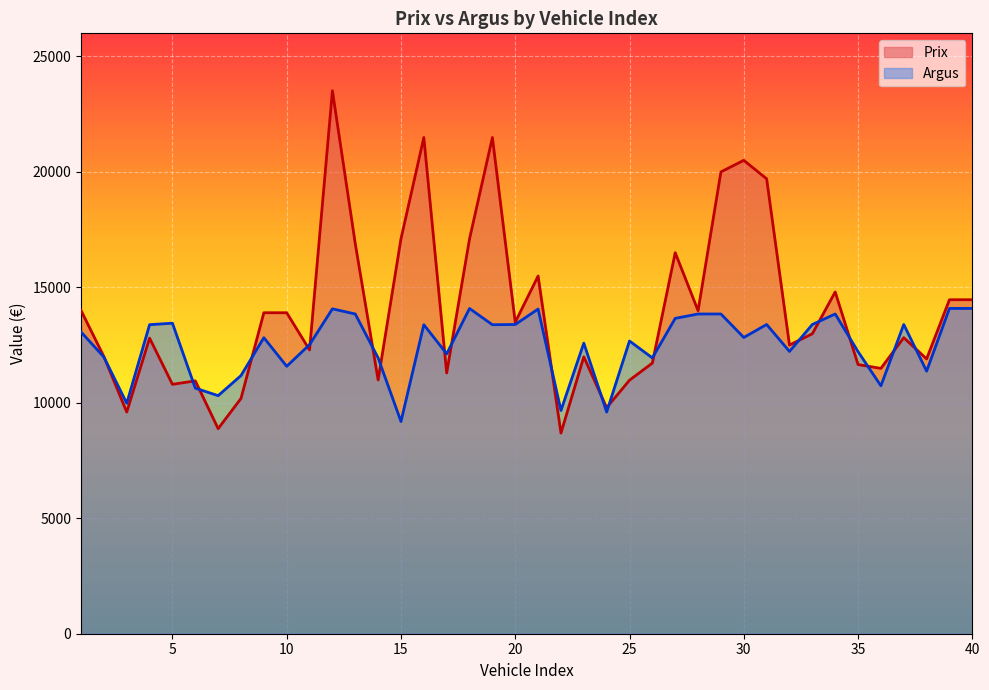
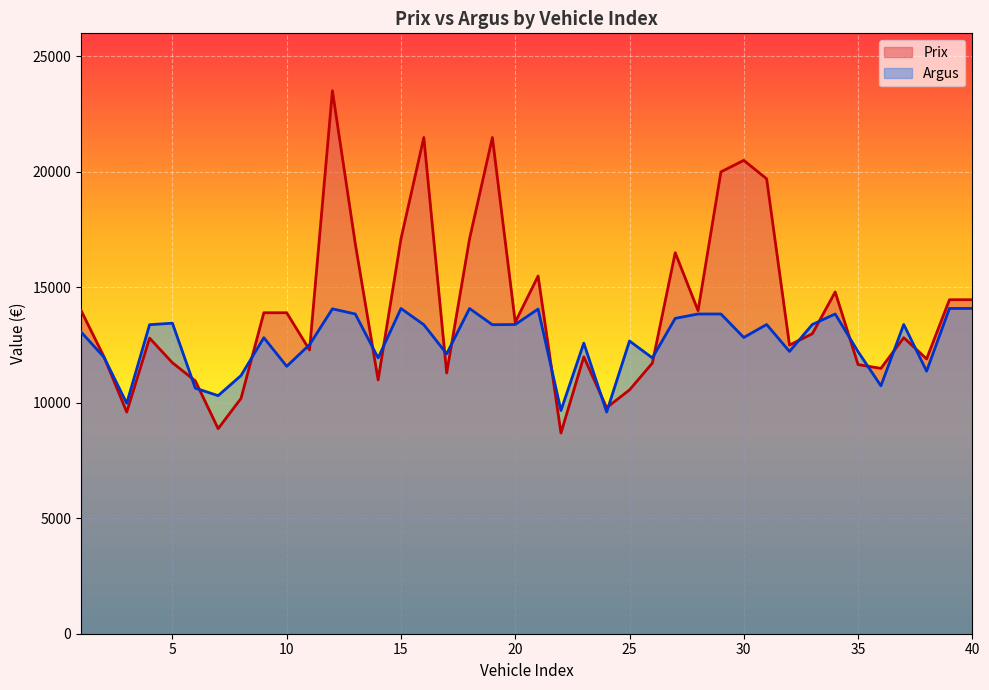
Prix, 5: 10800 -> 11700
Argus, 15: 9200 -> 14100
Prix, 25: 11000 -> 10600
